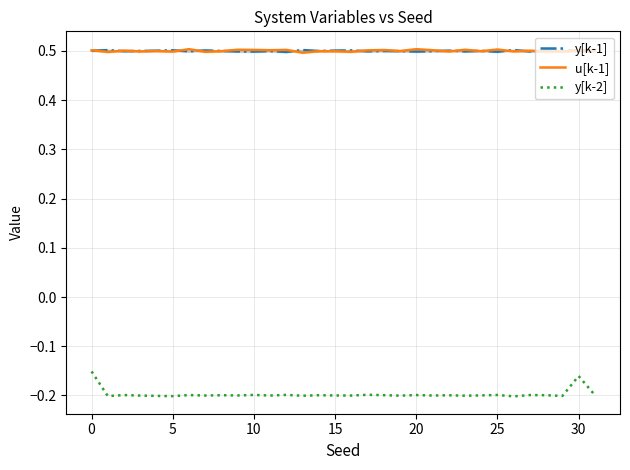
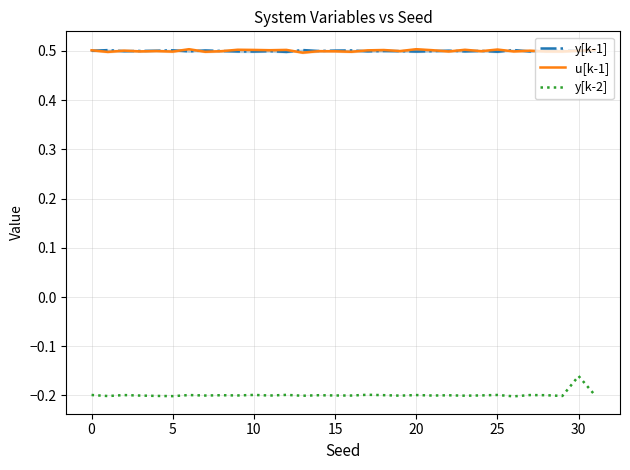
y[k-2], 0: -0.15 -> -0.20
